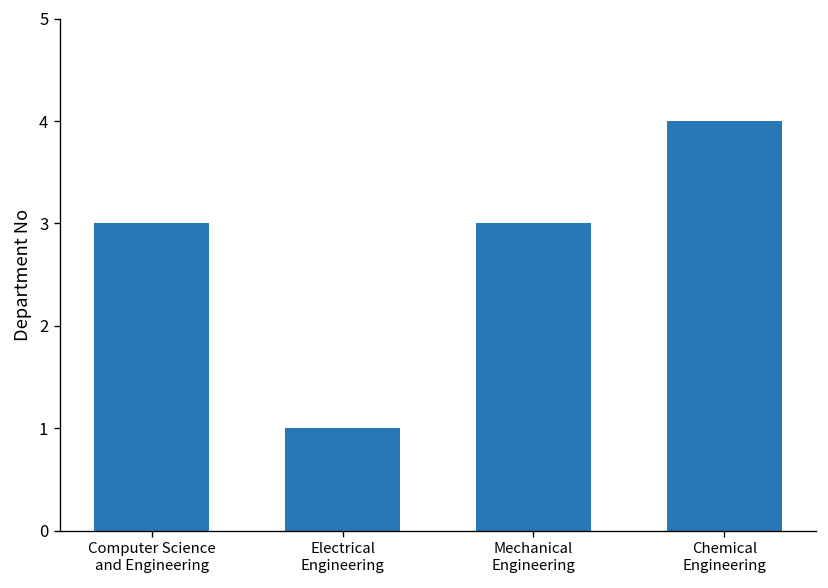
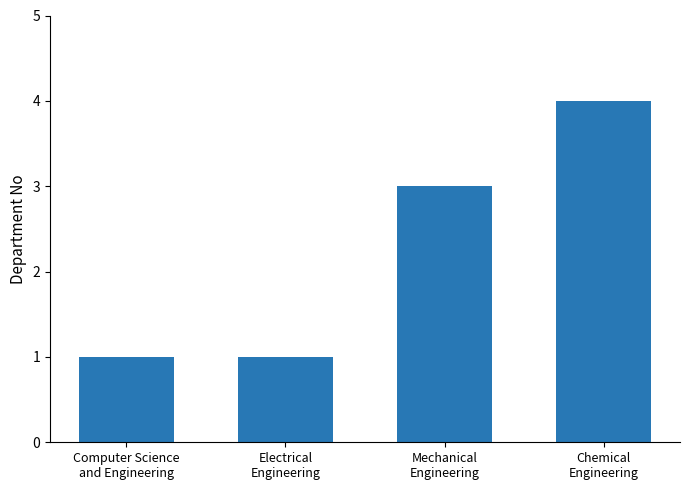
Computer Science and Engineering: 3 -> 1
